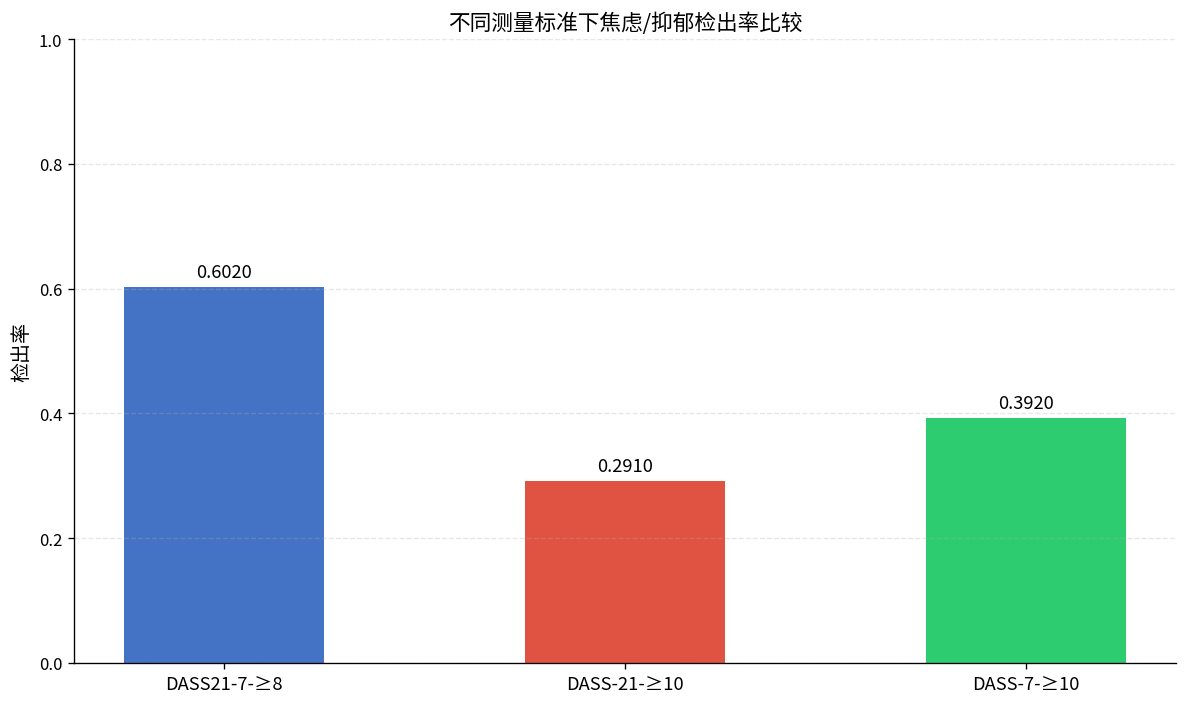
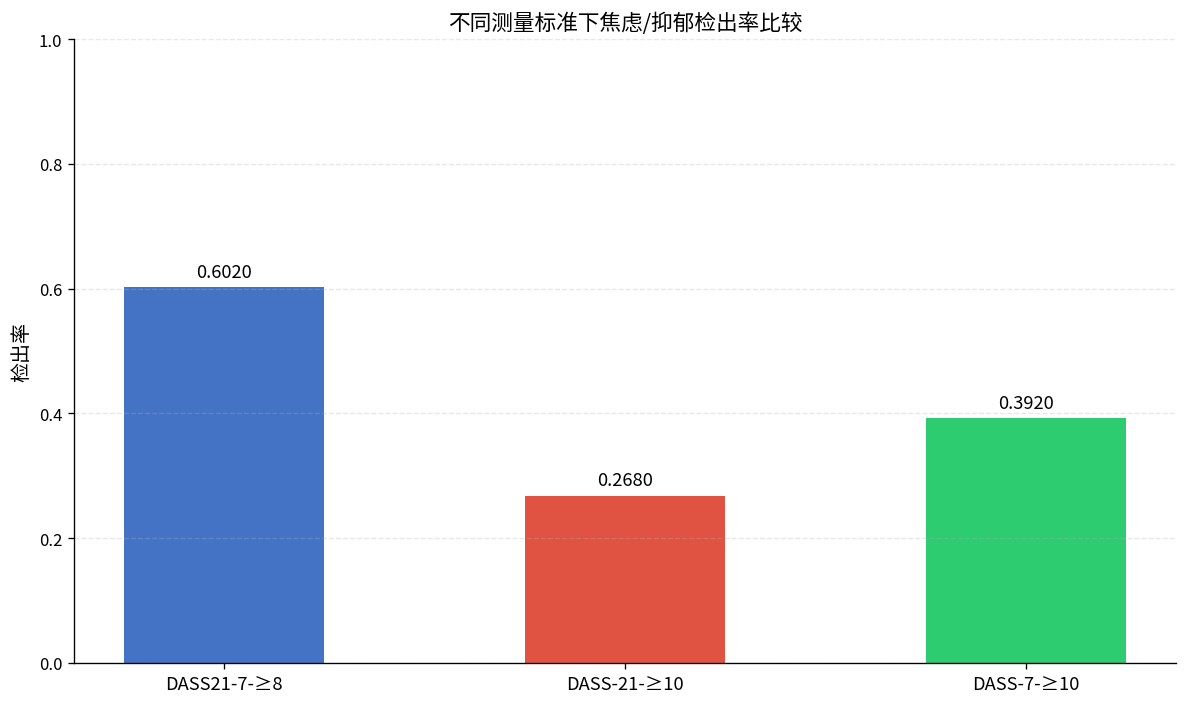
DASS-21-≥10: 0.2910 -> 0.2680
